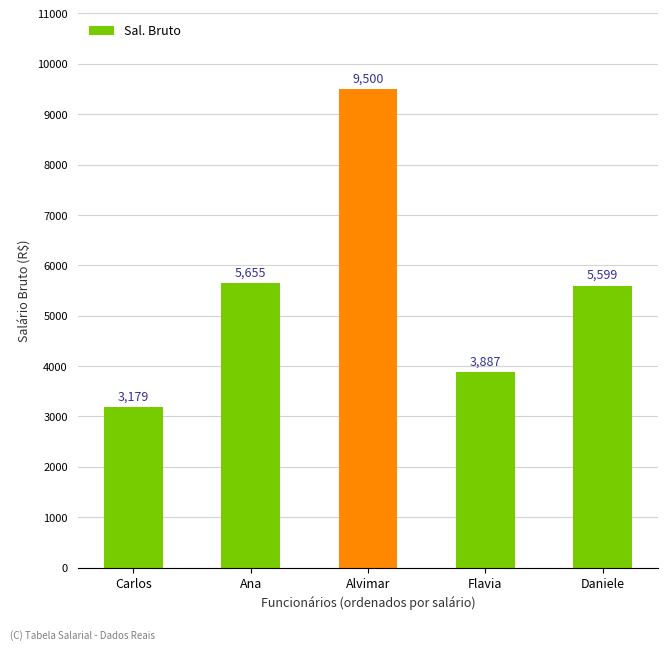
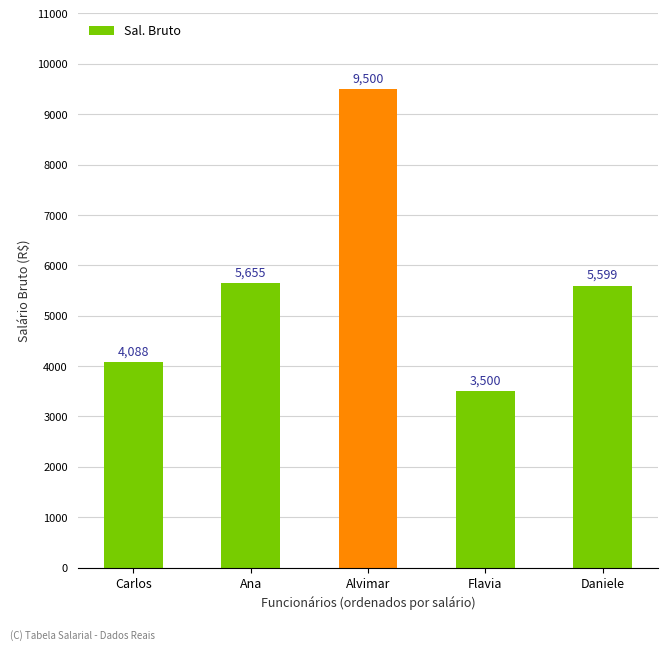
Carlos: 3,179 -> 4,088
Flavia: 3,887 -> 3,500
